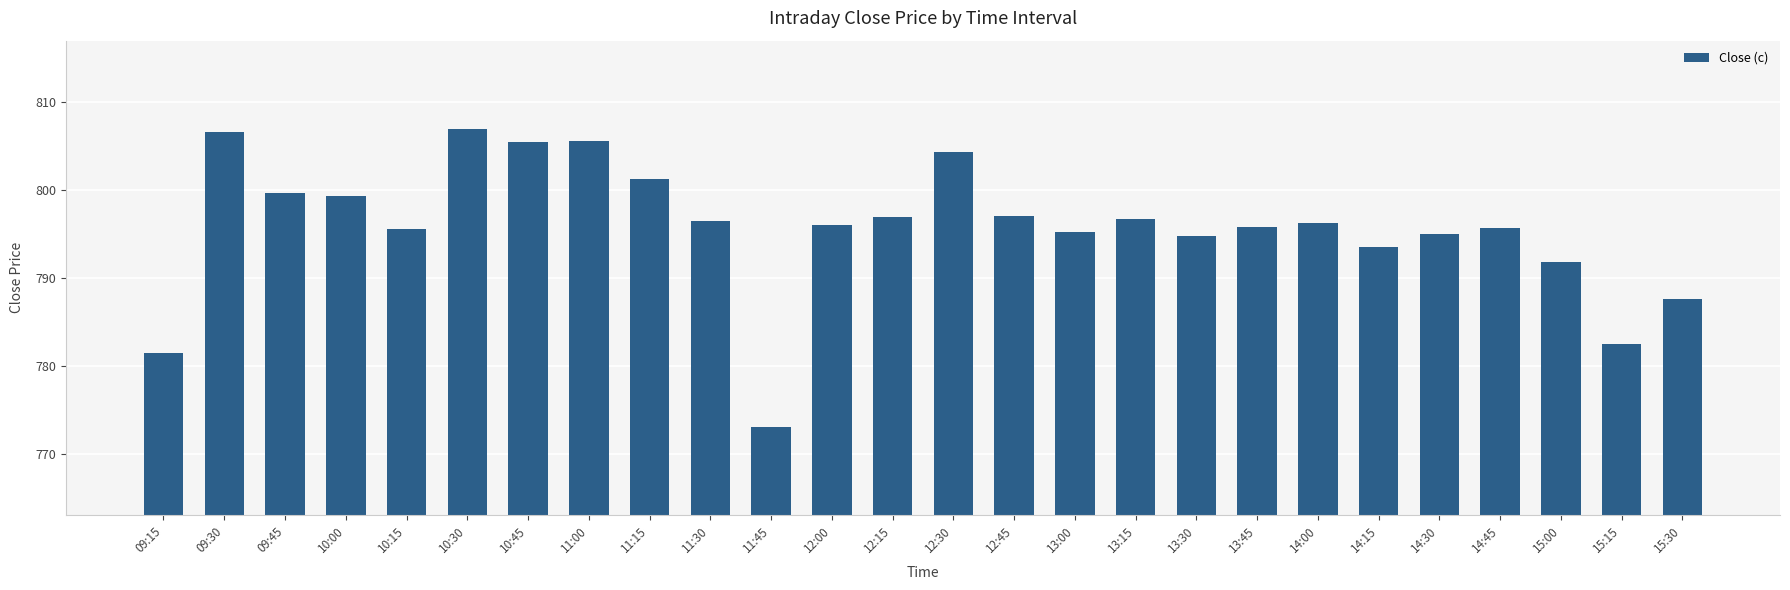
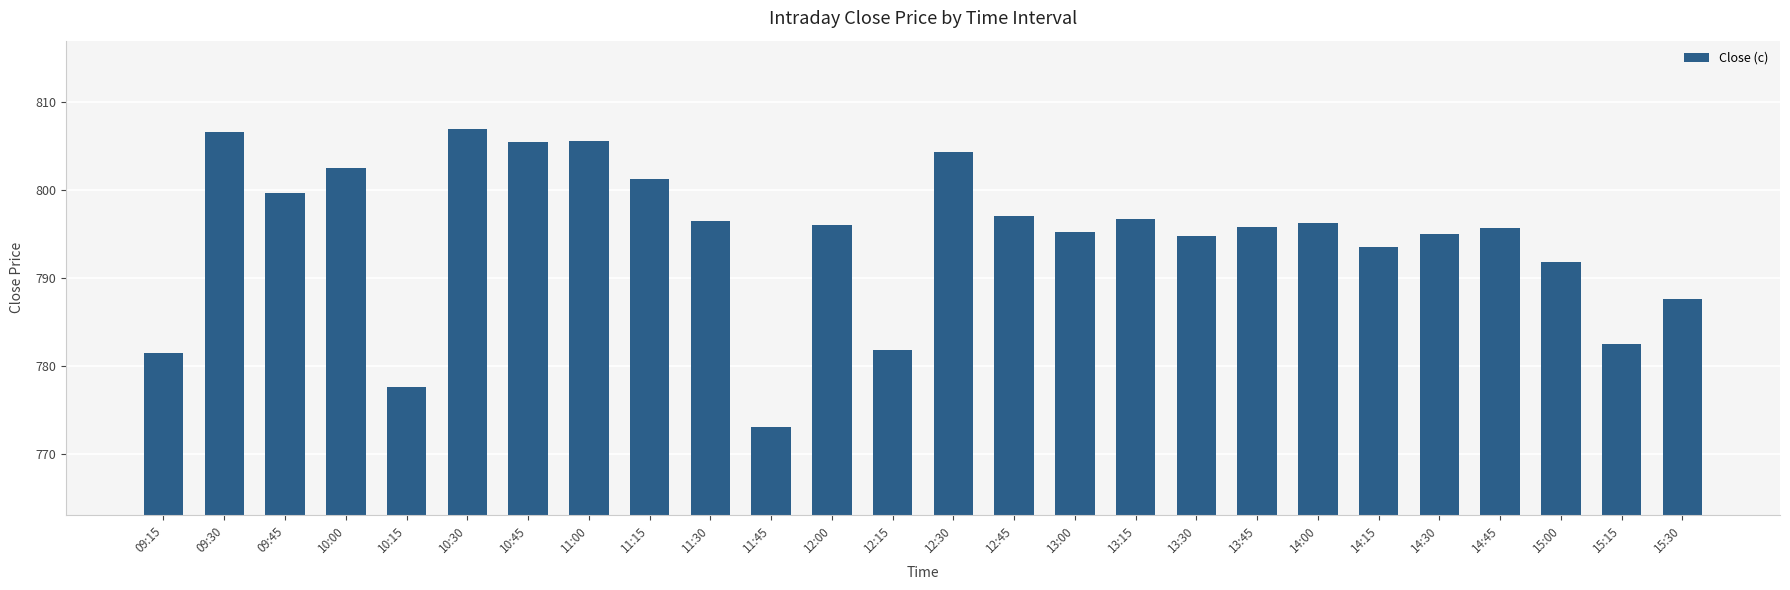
10:00: 799 -> 803
10:15: 796 -> 778
12:15: 797 -> 782
